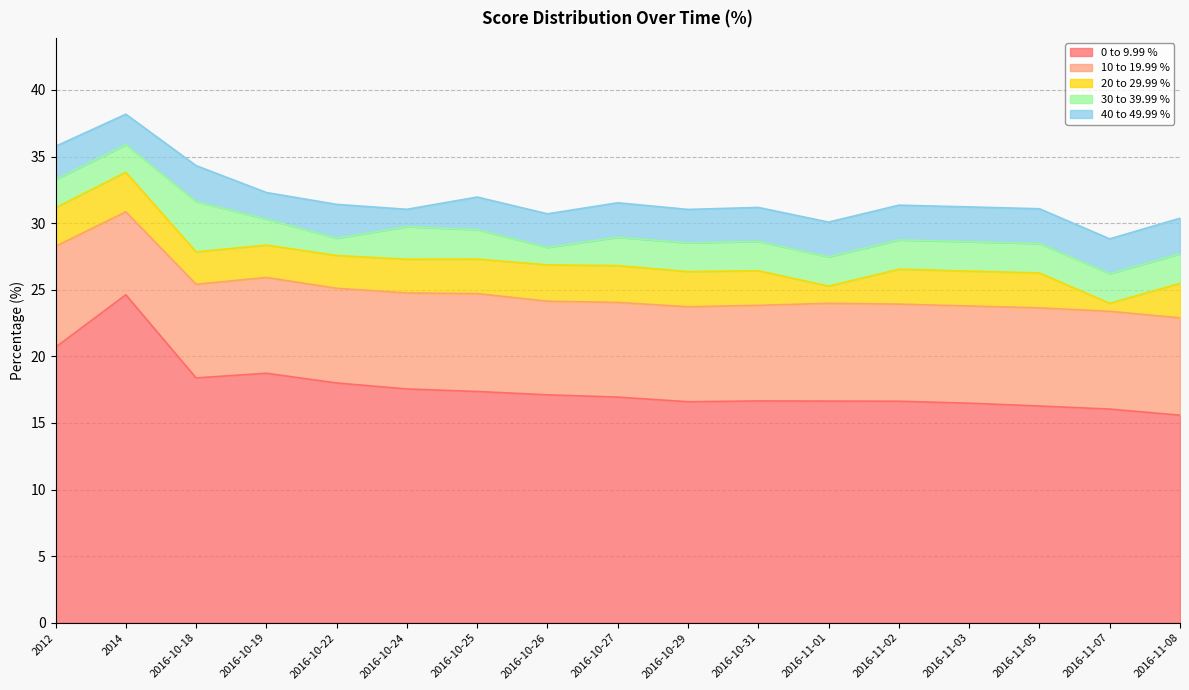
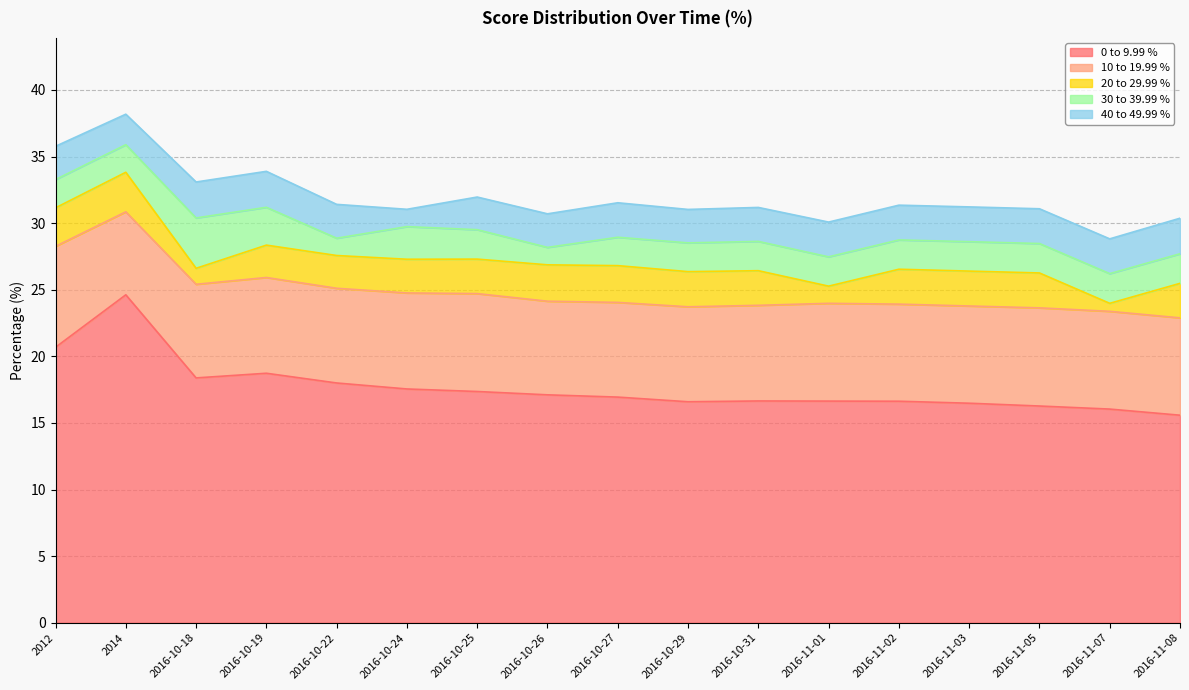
20 to 29.99 %, 2016-10-18: 2.4 -> 1.2
30 to 39.99 %, 2016-10-19: 1.9 -> 2.8
40 to 49.99 %, 2016-10-19: 2.0 -> 2.7
